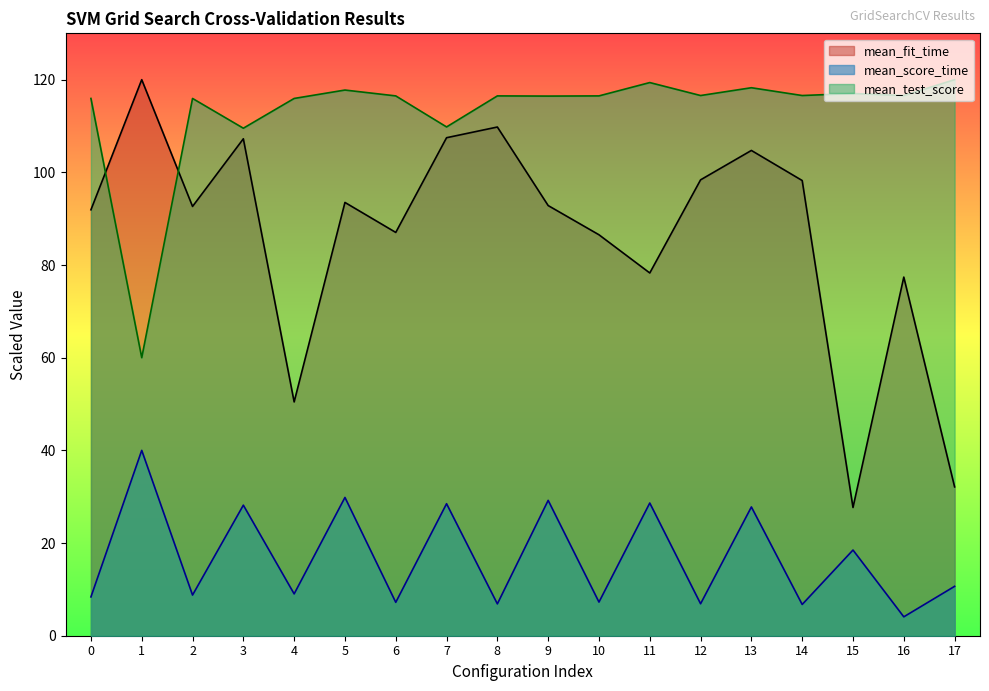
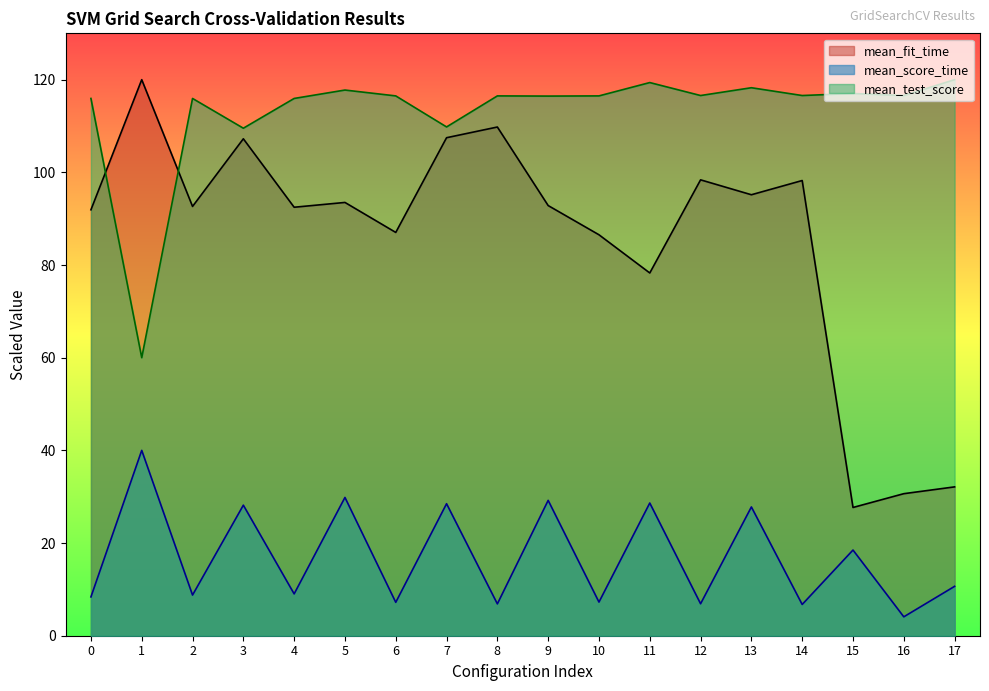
mean_fit_time, 4: 50 -> 92
mean_fit_time, 13: 105 -> 95
mean_fit_time, 16: 77 -> 31
